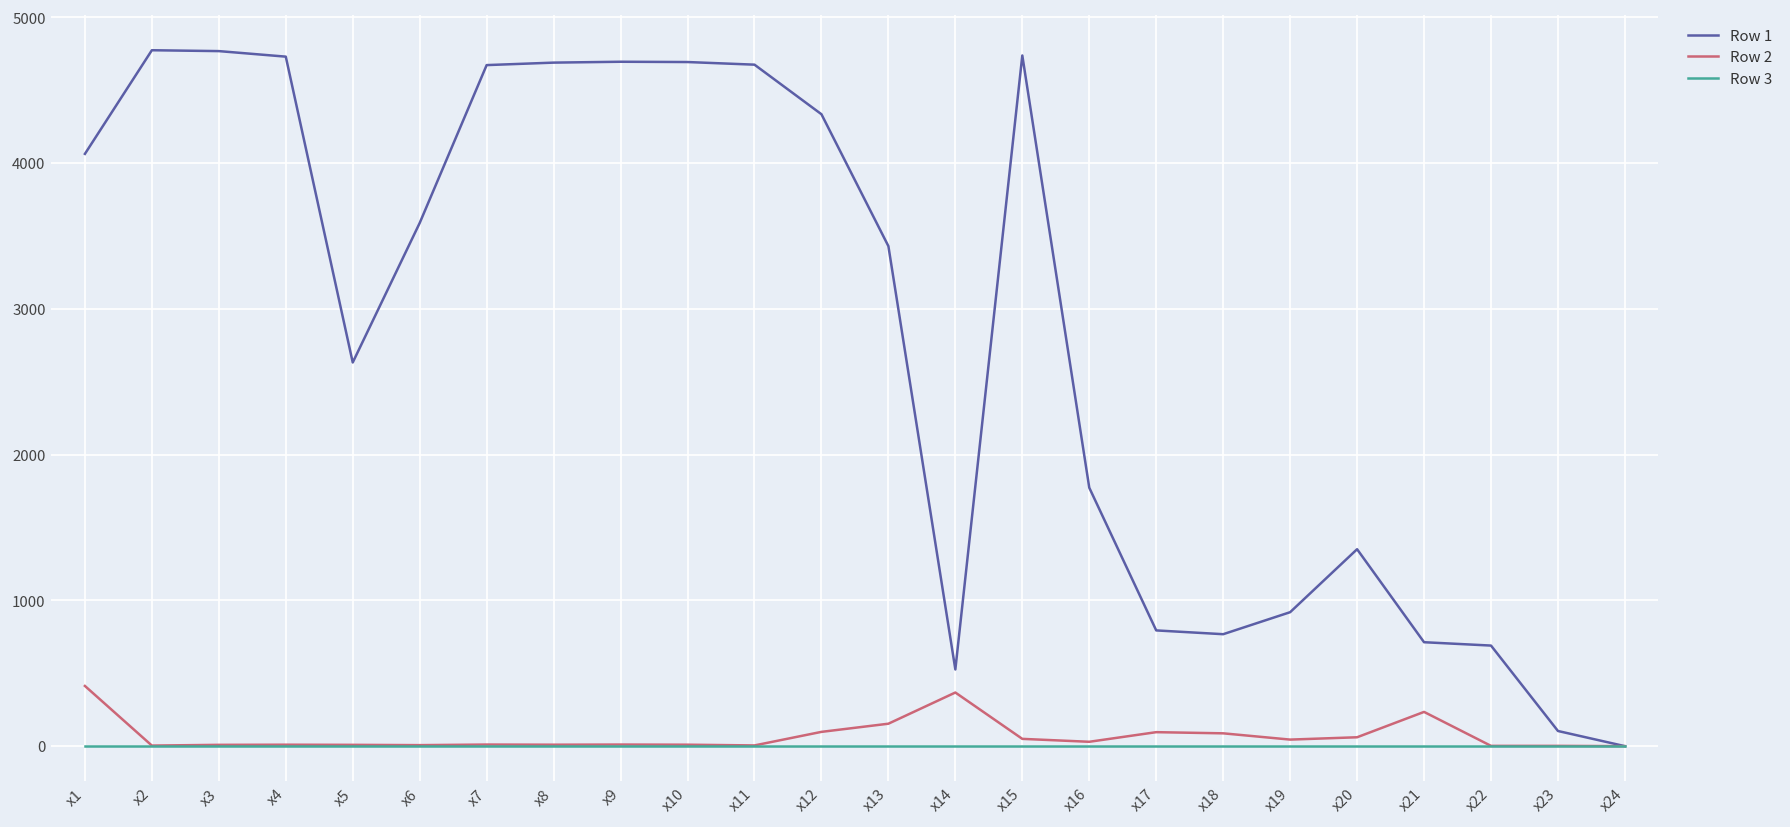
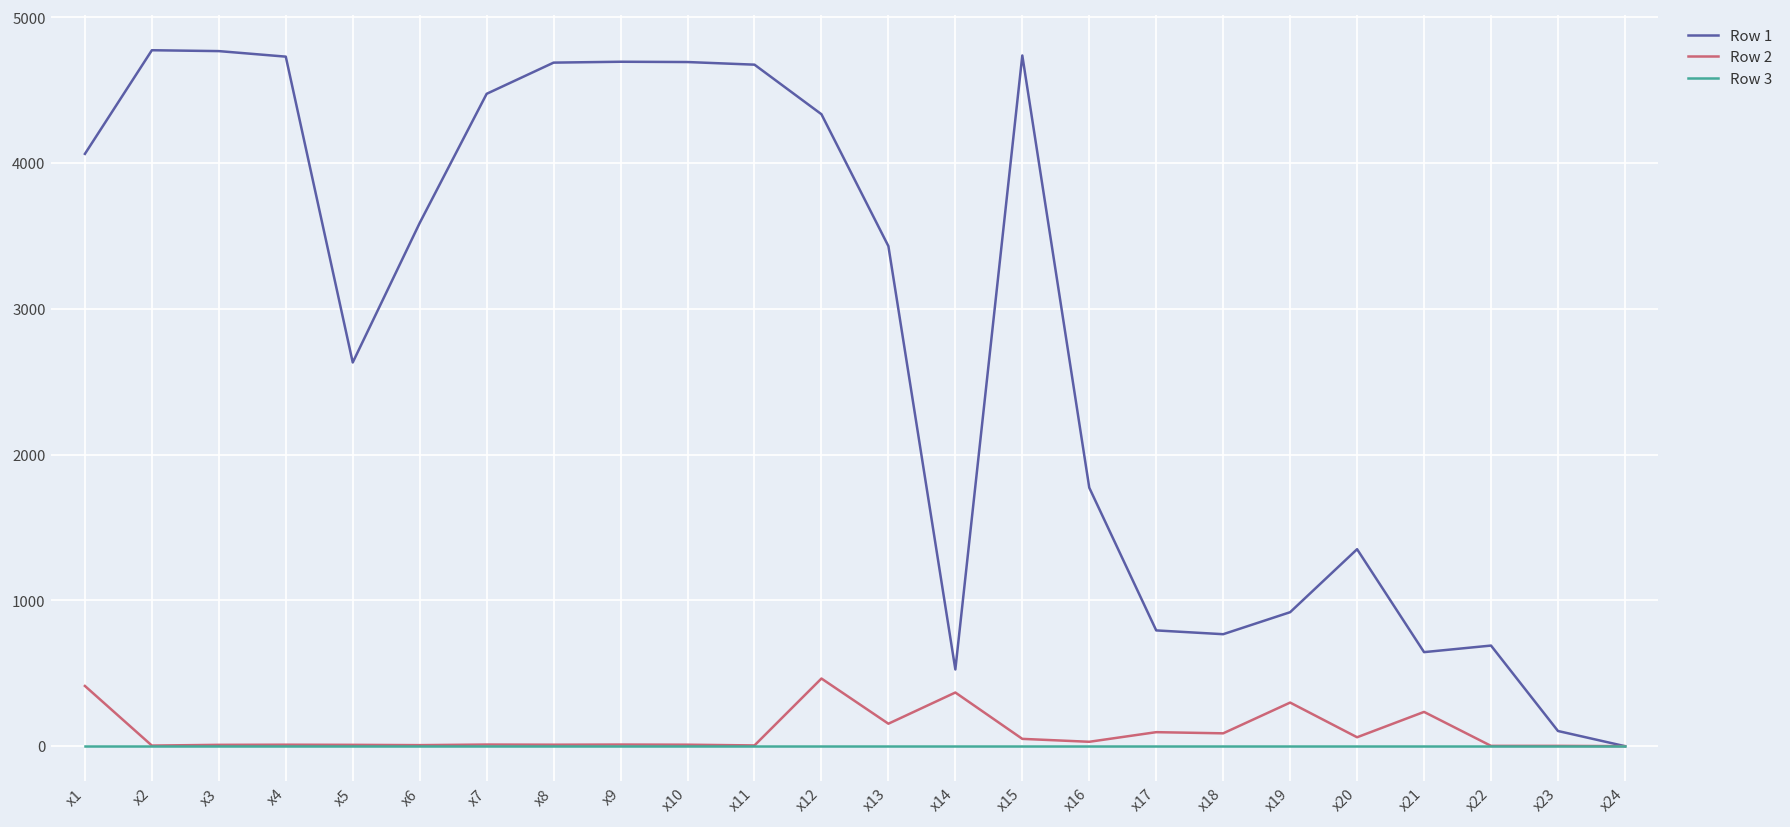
Row 1, x7: 4670 -> 4480
Row 2, x12: 100 -> 460
Row 2, x19: 50 -> 300
Row 1, x21: 710 -> 650
